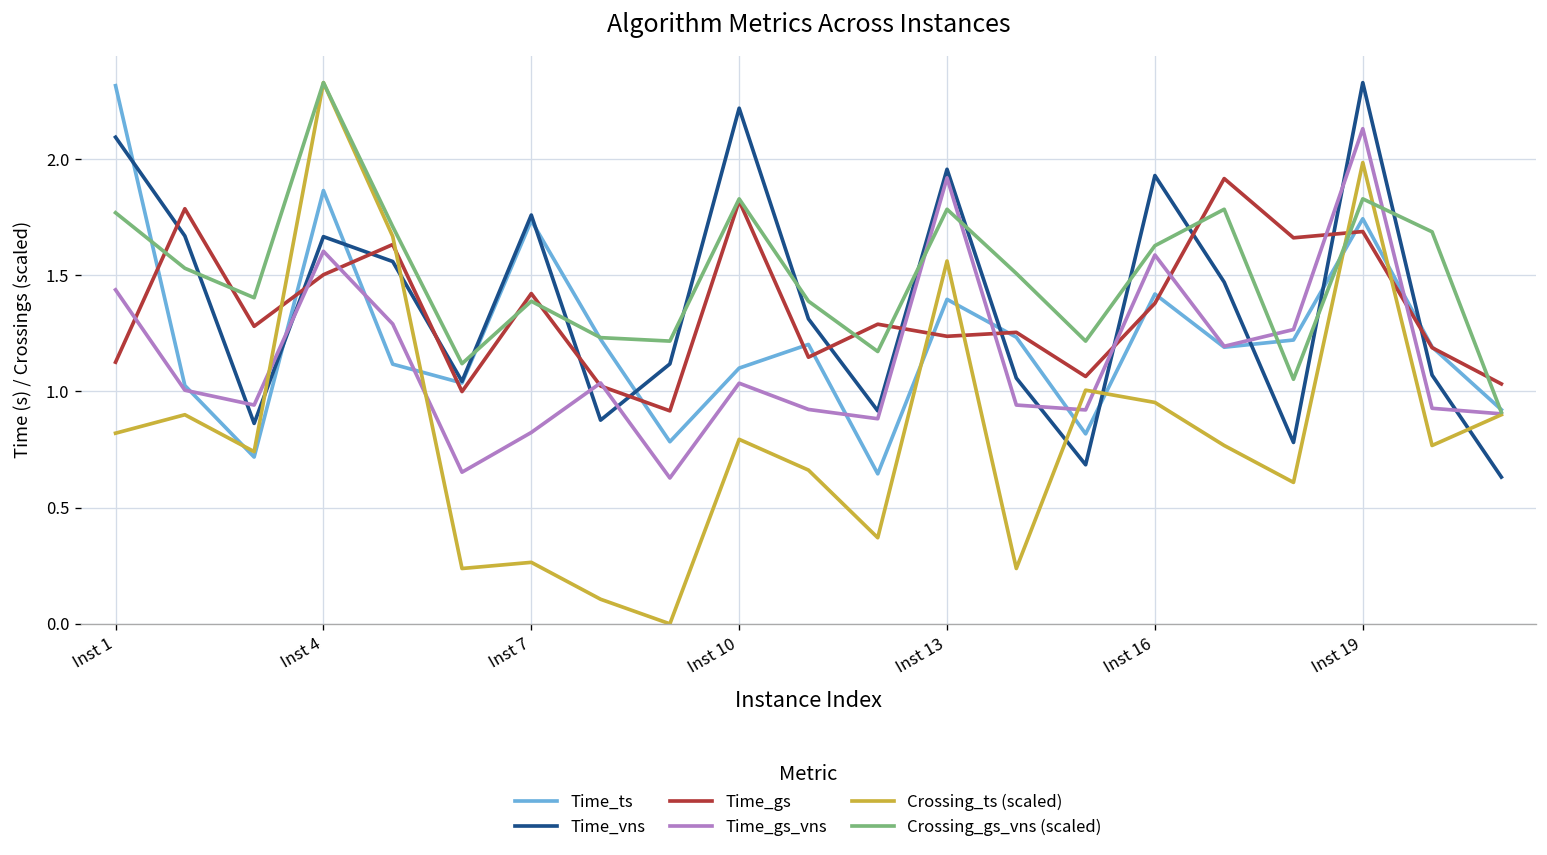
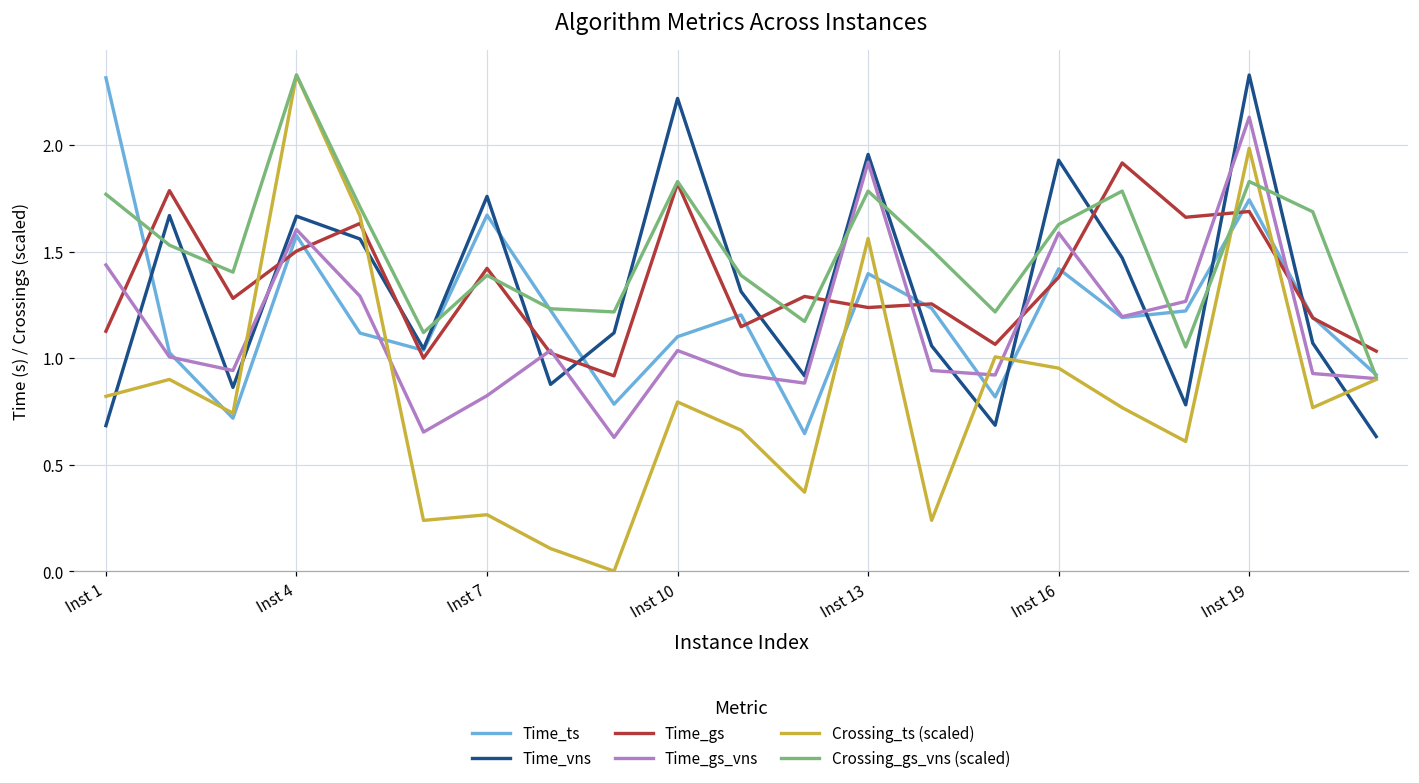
Time_vns, Inst 1: 2.09 -> 0.68
Time_ts, Inst 4: 1.86 -> 1.58
Time_ts, Inst 7: 1.74 -> 1.67
